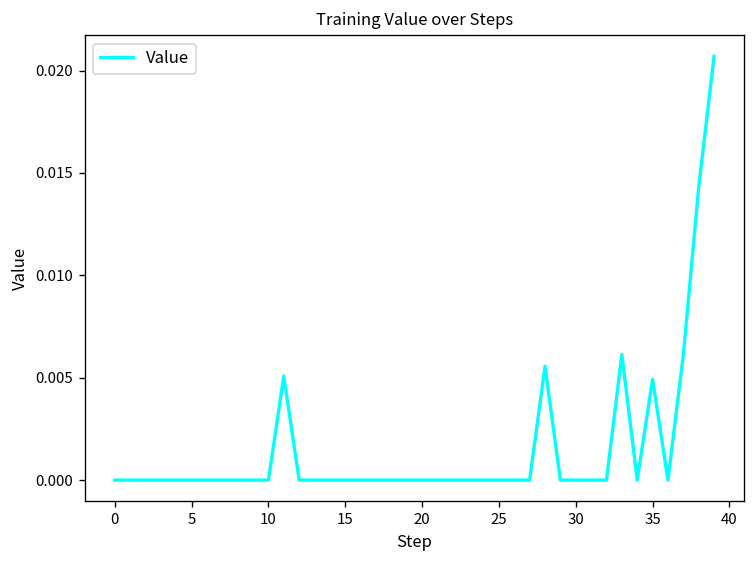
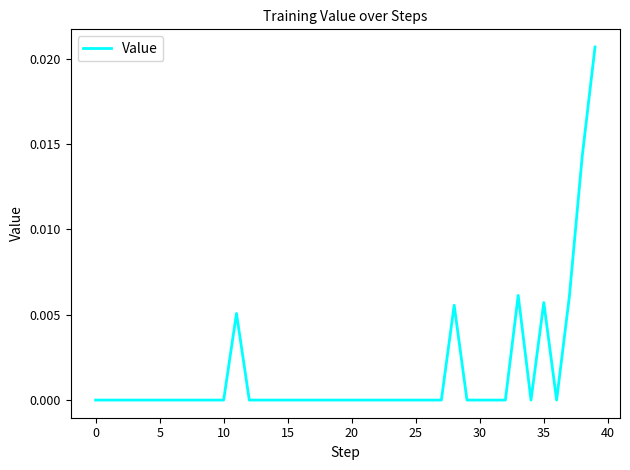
35: 0.0049 -> 0.0057
